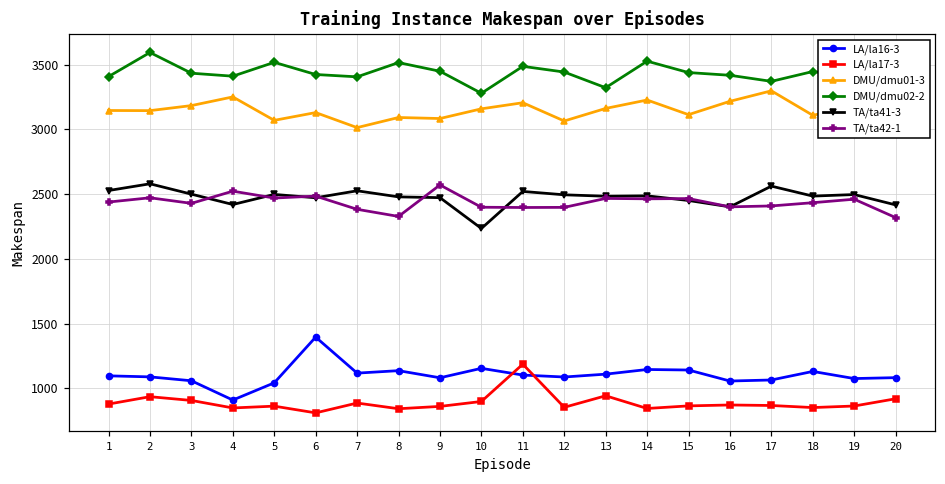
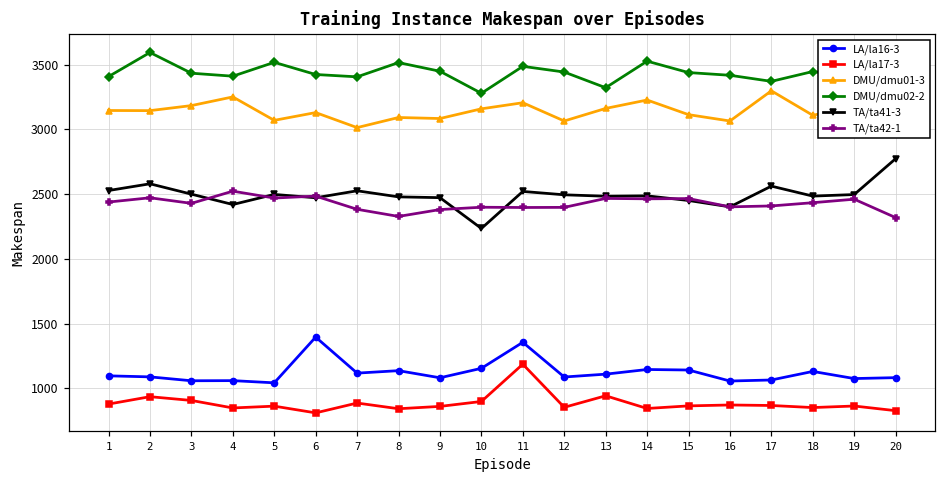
LA/la16-3, 4: 910 -> 1060
TA/ta42-1, 9: 2570 -> 2380
LA/la16-3, 11: 1100 -> 1360
DMU/dmu01-3, 16: 3220 -> 3060
LA/la17-3, 20: 920 -> 830
TA/ta41-3, 20: 2420 -> 2770
